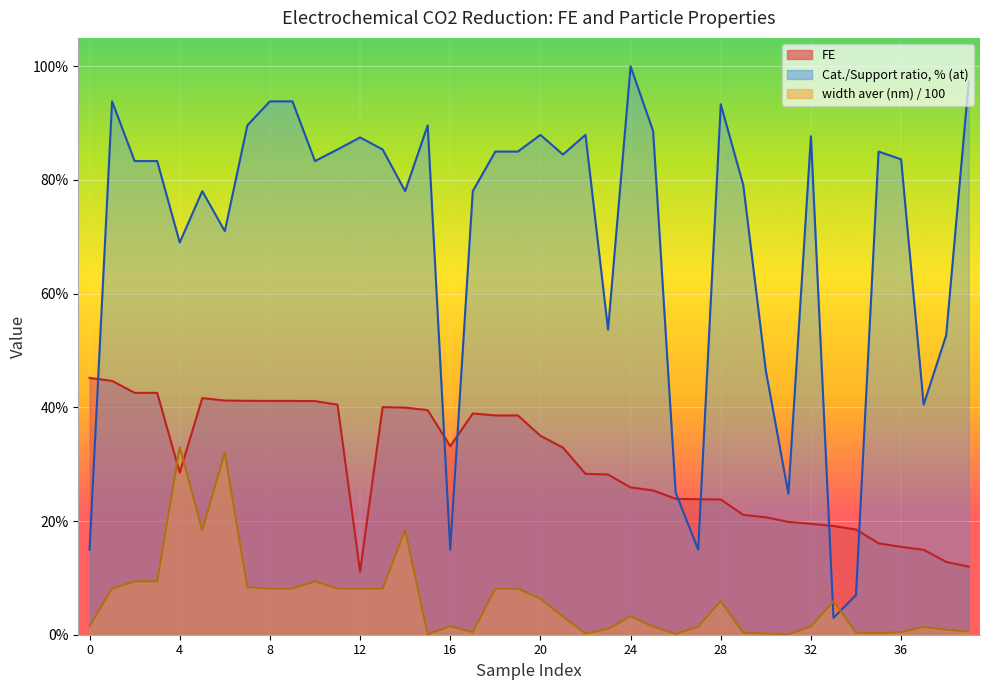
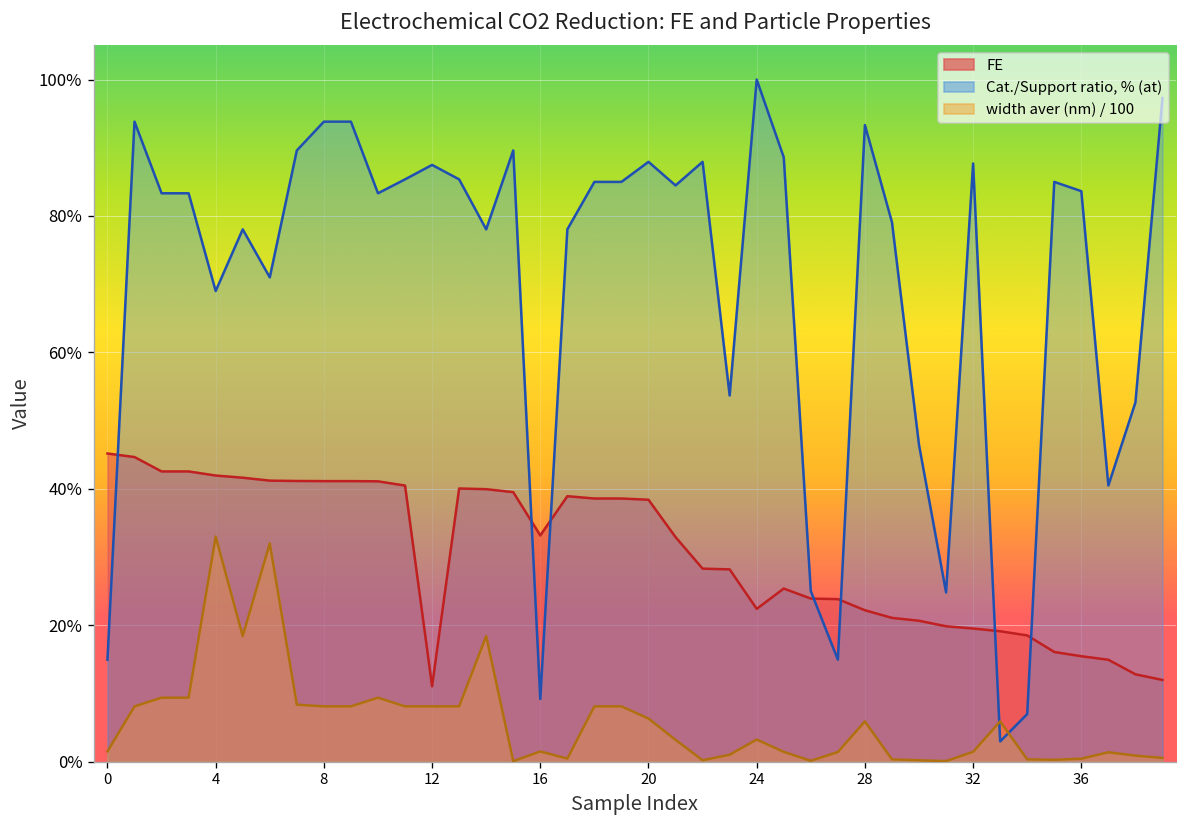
FE, 4: 29% -> 42%
Cat./Support ratio, % (at), 16: 15% -> 9%
FE, 20: 35% -> 38%
FE, 24: 26% -> 22%
FE, 28: 24% -> 22%
